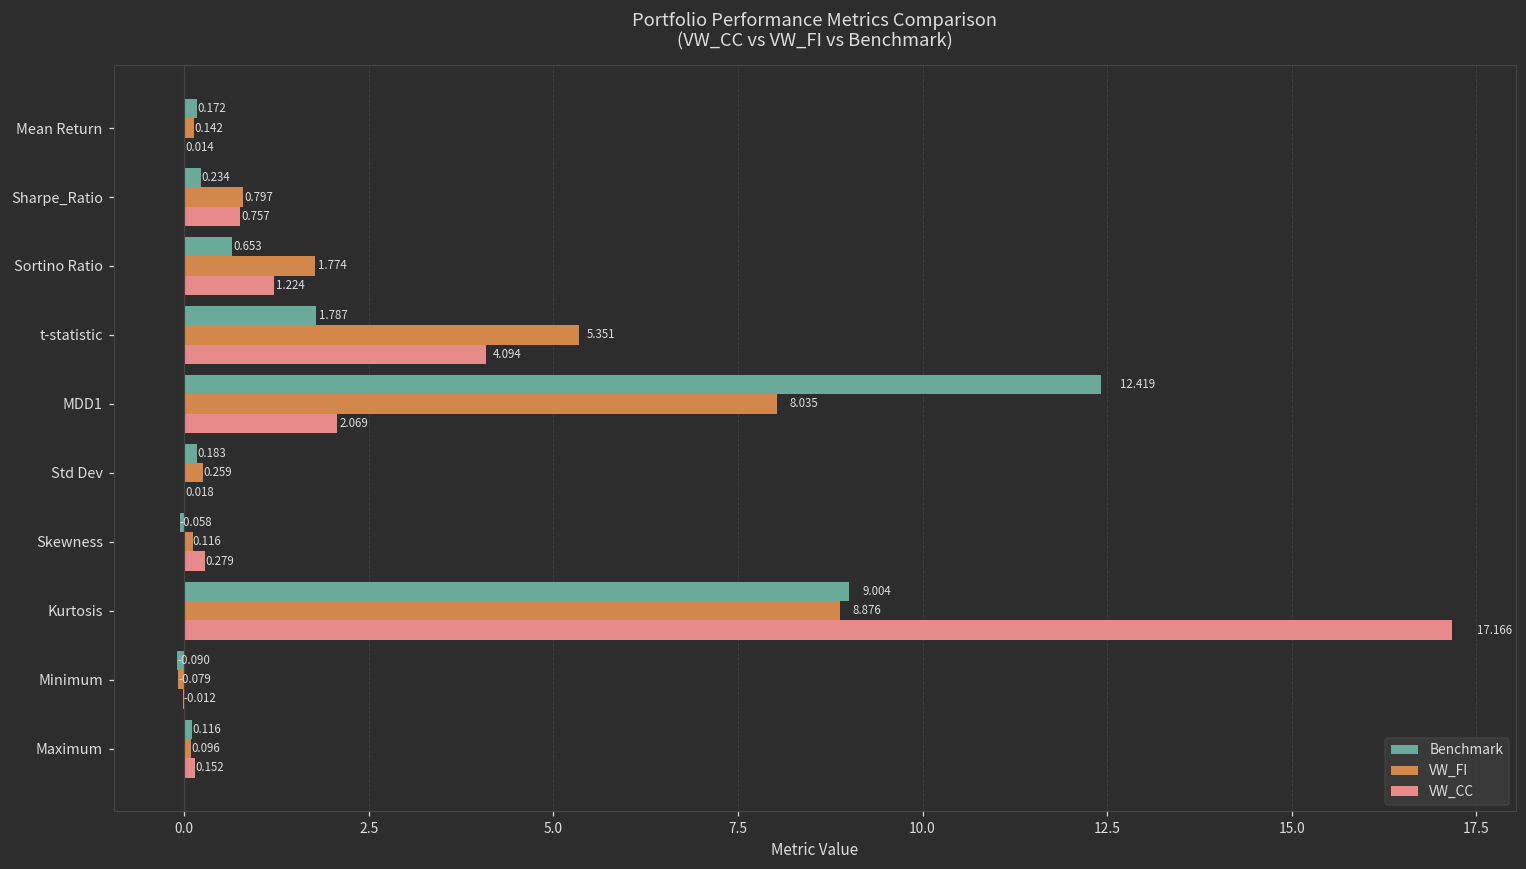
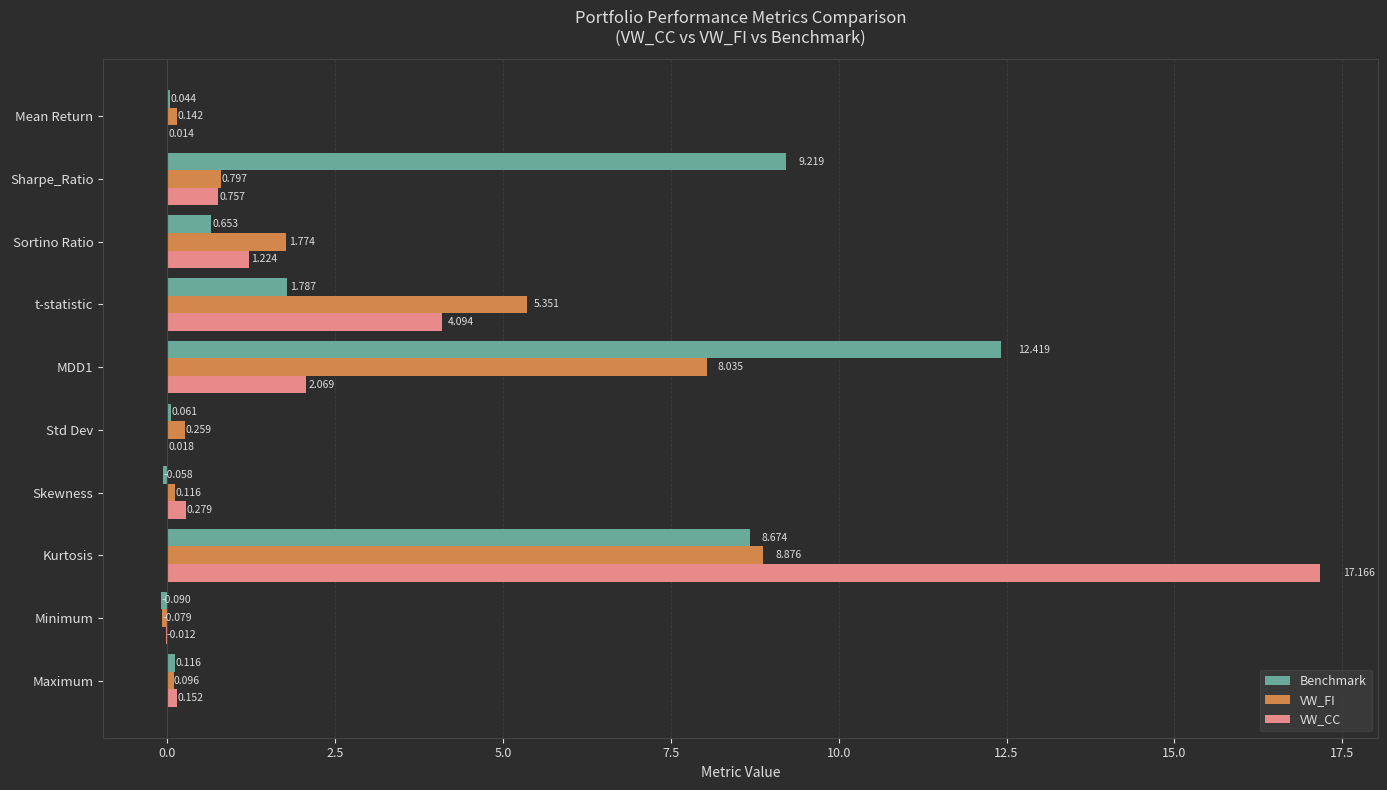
Benchmark, Mean Return: 0.172 -> 0.044
Benchmark, Sharpe_Ratio: 0.234 -> 9.219
Benchmark, Std Dev: 0.183 -> 0.061
Benchmark, Kurtosis: 9.004 -> 8.674
